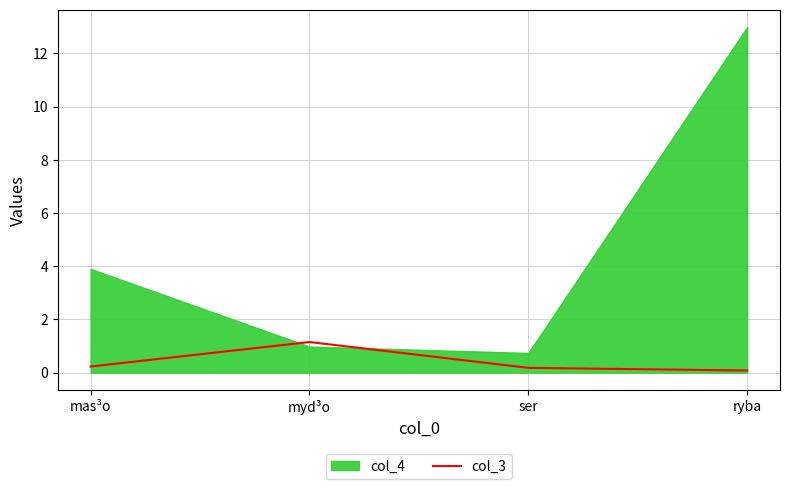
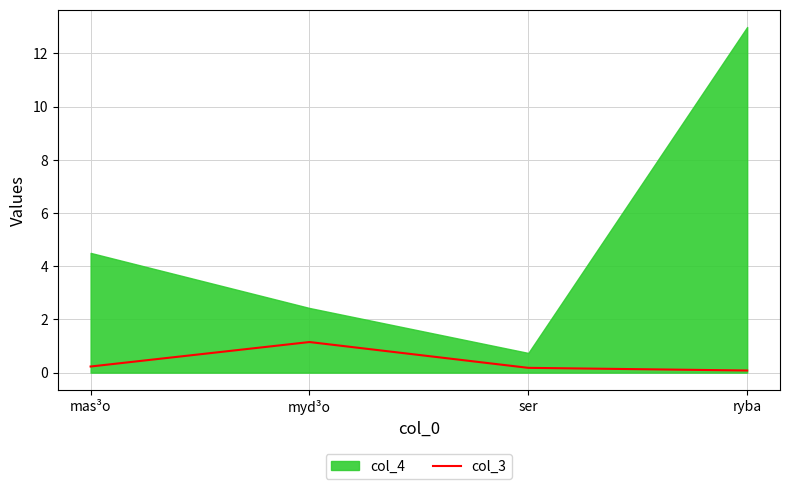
col_4, mas³o: 3.9 -> 4.5
col_4, myd³o: 1.0 -> 2.4
